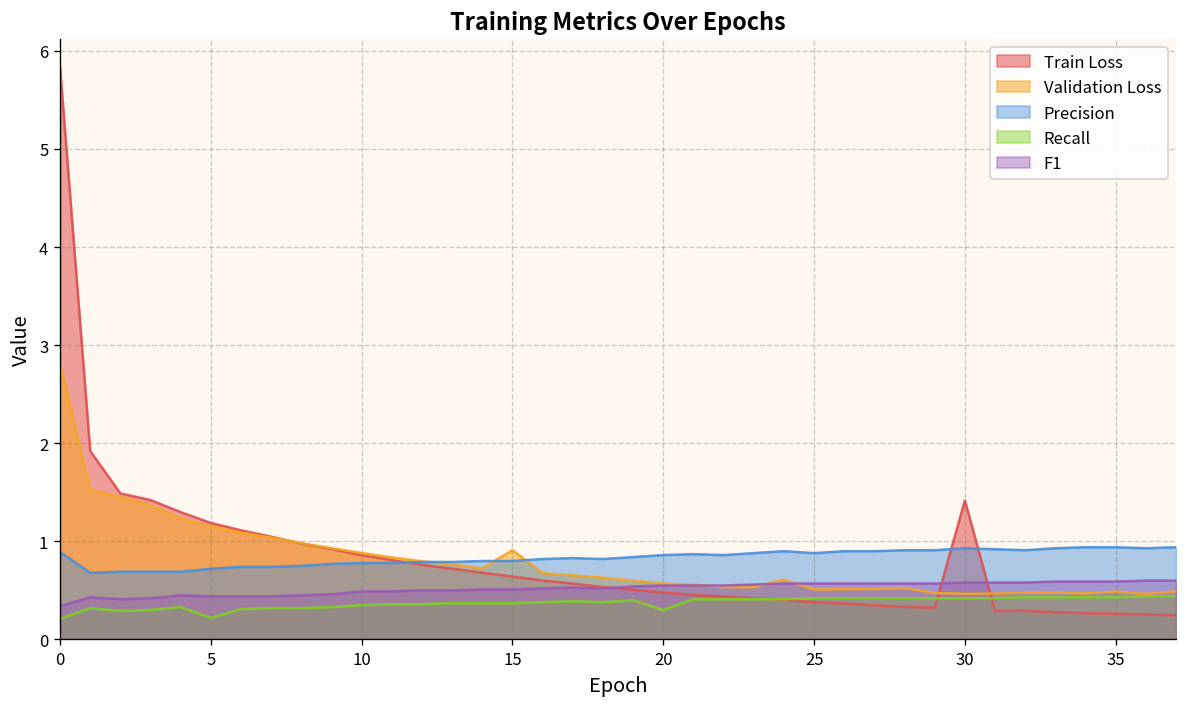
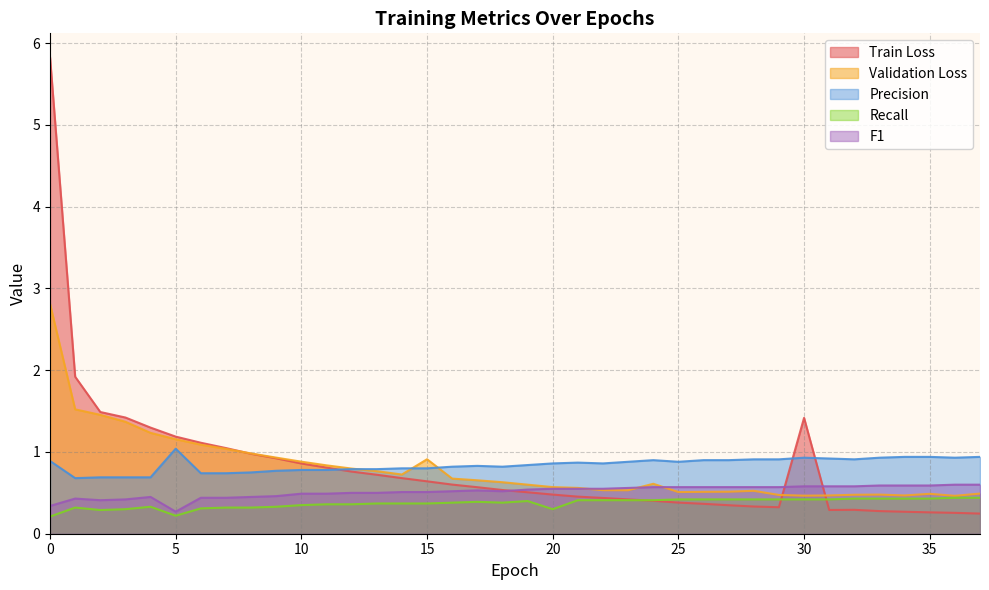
Precision, 5: 0.7 -> 1.0
F1, 5: 0.4 -> 0.3
